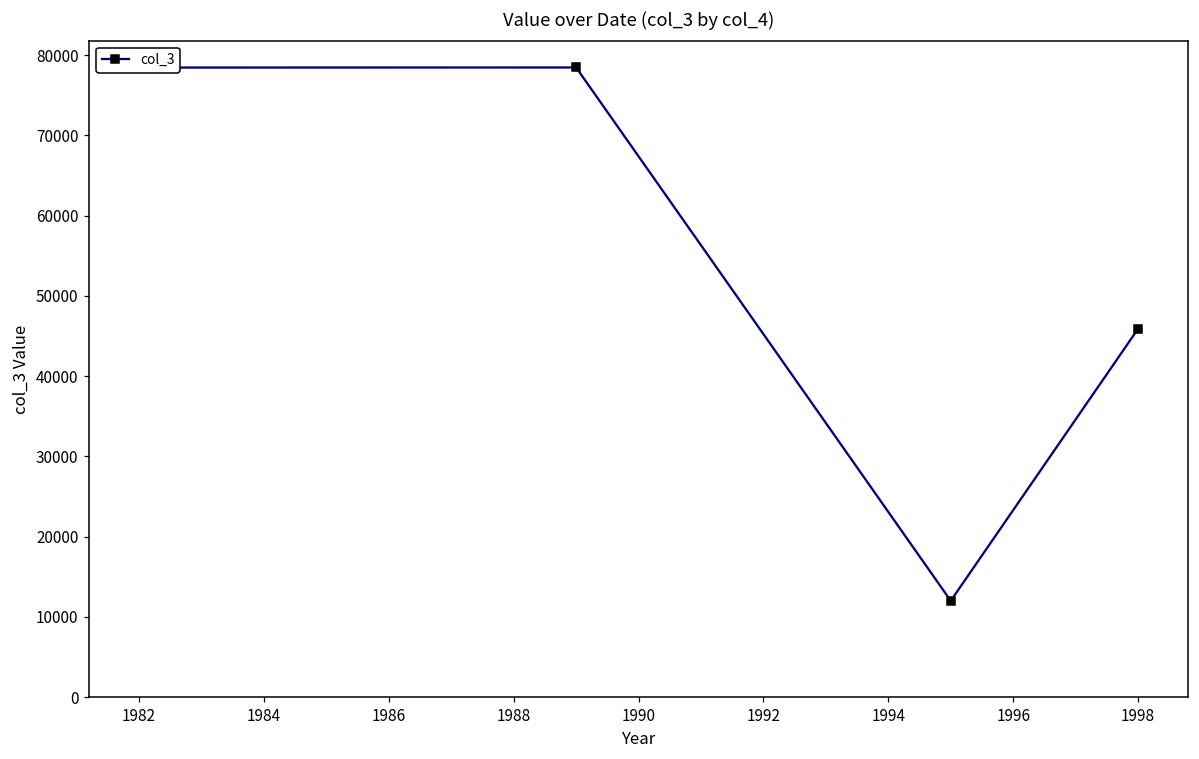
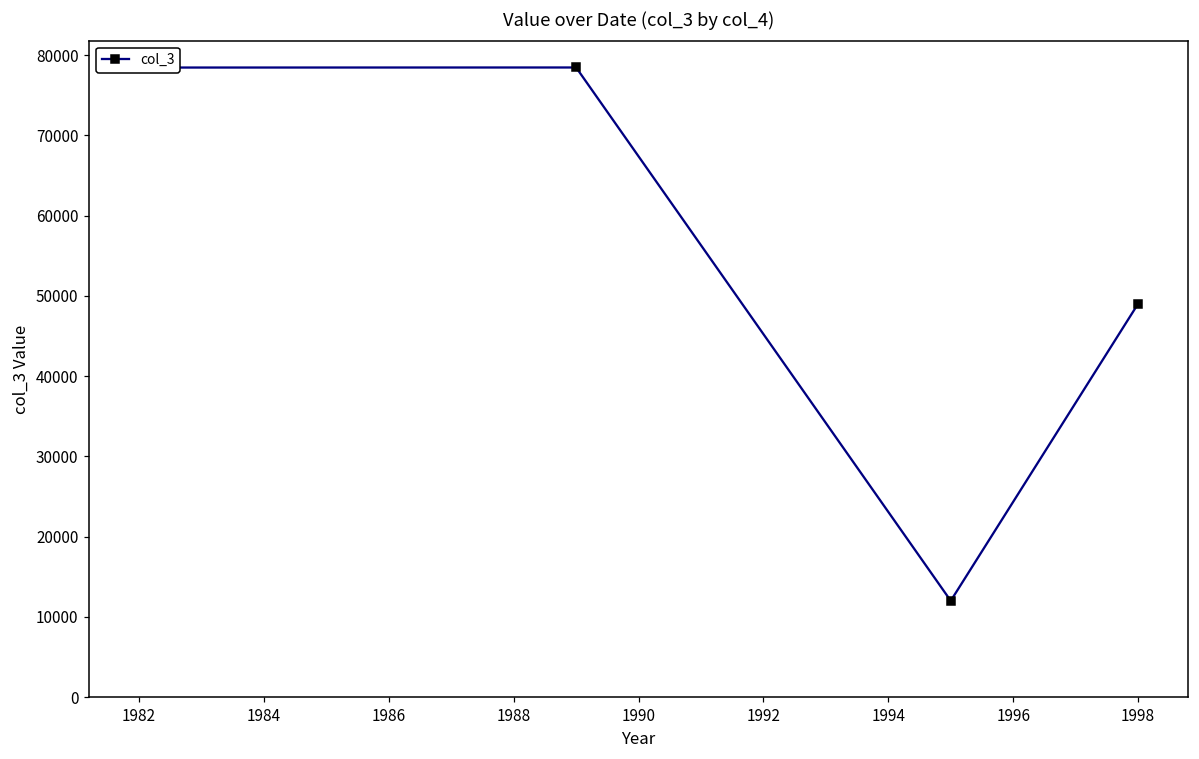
1998: 46000 -> 49000
